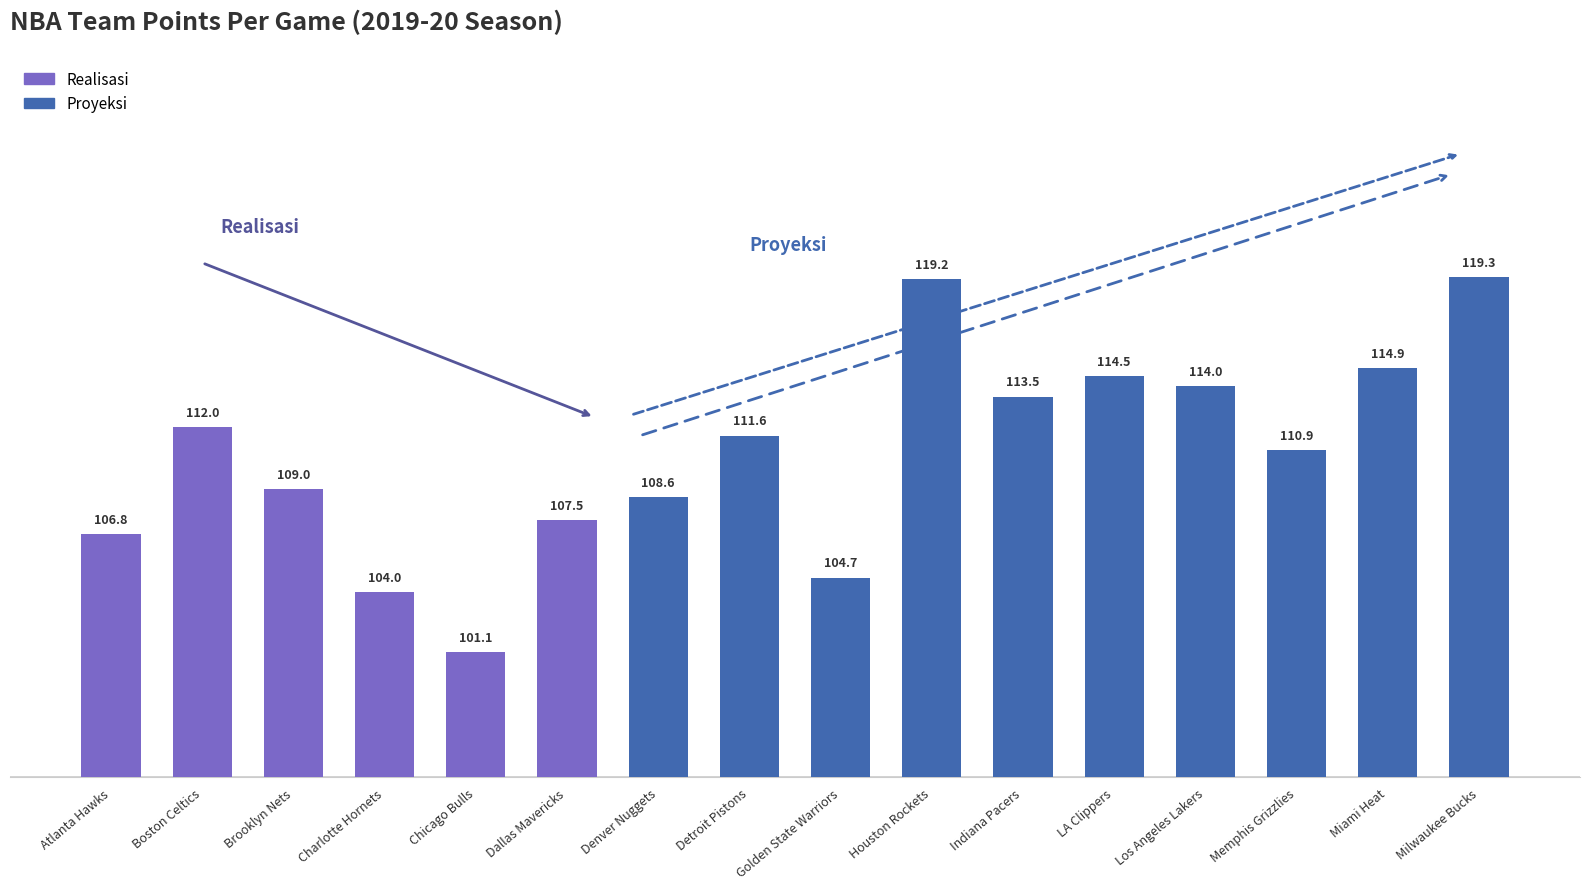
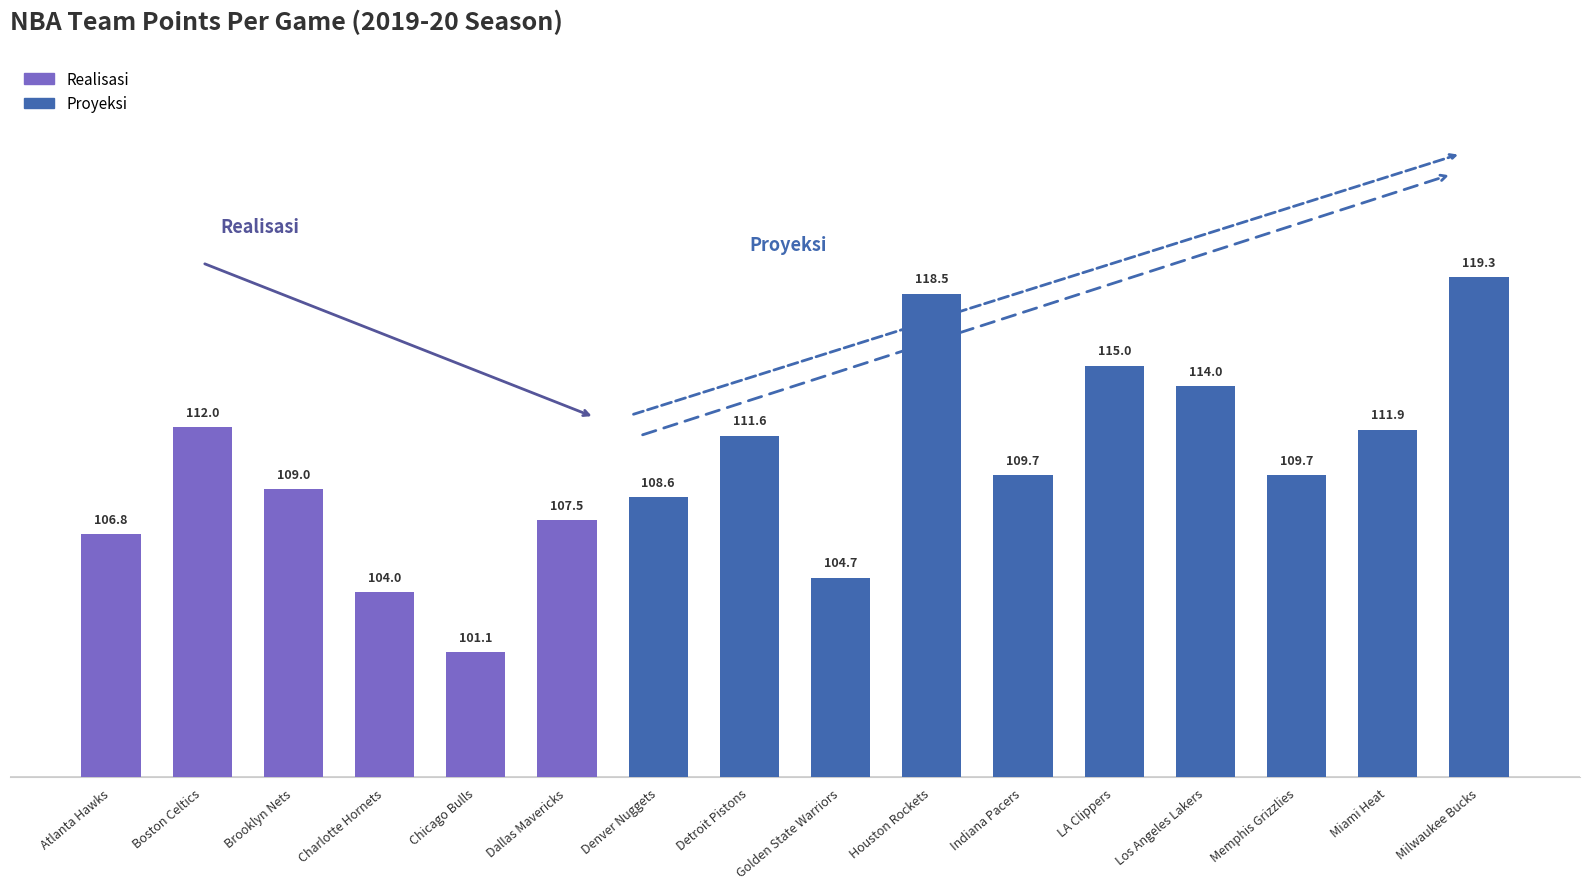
Proyeksi, Houston Rockets: 119.2 -> 118.5
Proyeksi, Indiana Pacers: 113.5 -> 109.7
Proyeksi, LA Clippers: 114.5 -> 115.0
Proyeksi, Memphis Grizzlies: 110.9 -> 109.7
Proyeksi, Miami Heat: 114.9 -> 111.9
